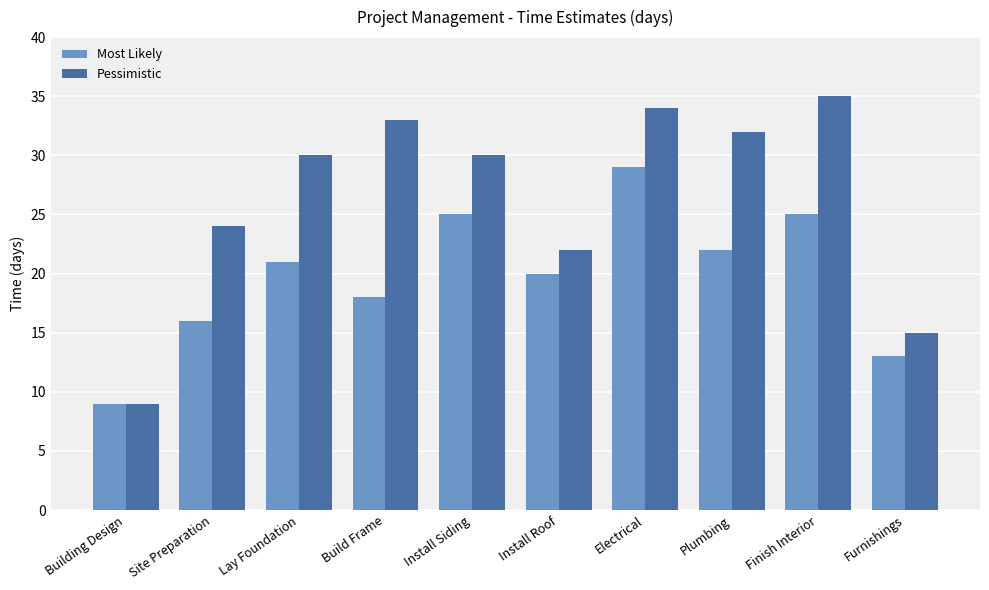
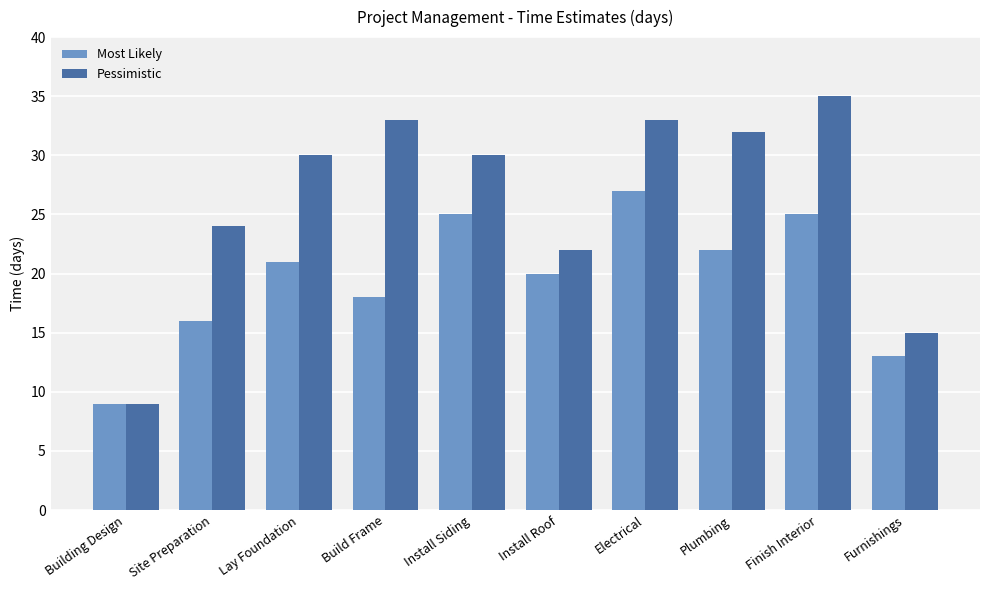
Most Likely, Electrical: 29 -> 27
Pessimistic, Electrical: 34 -> 33
